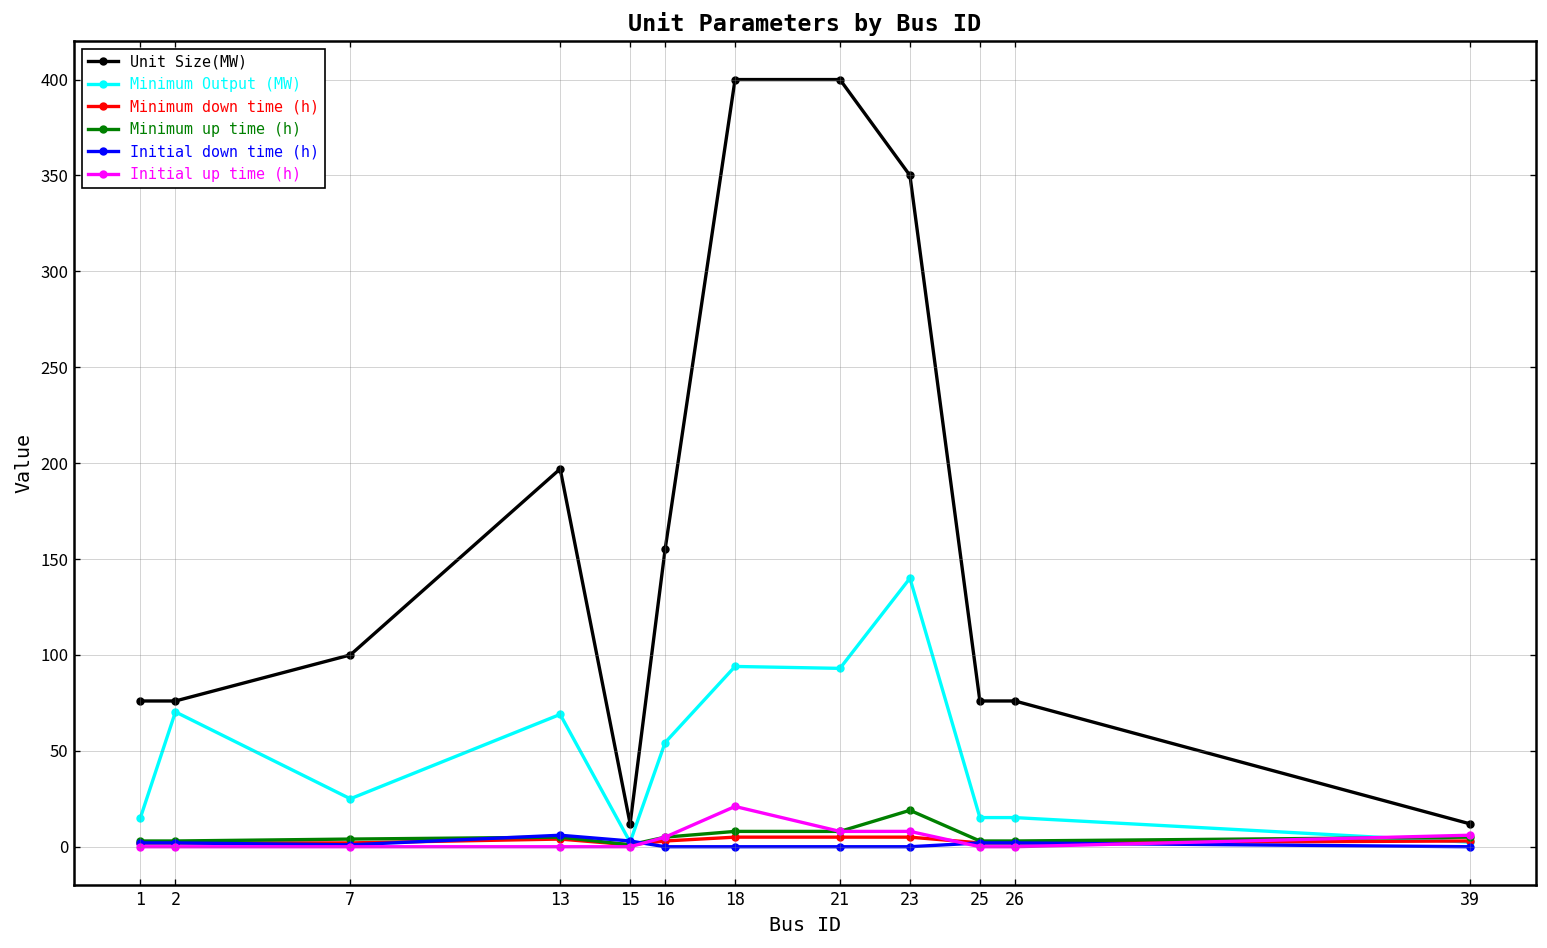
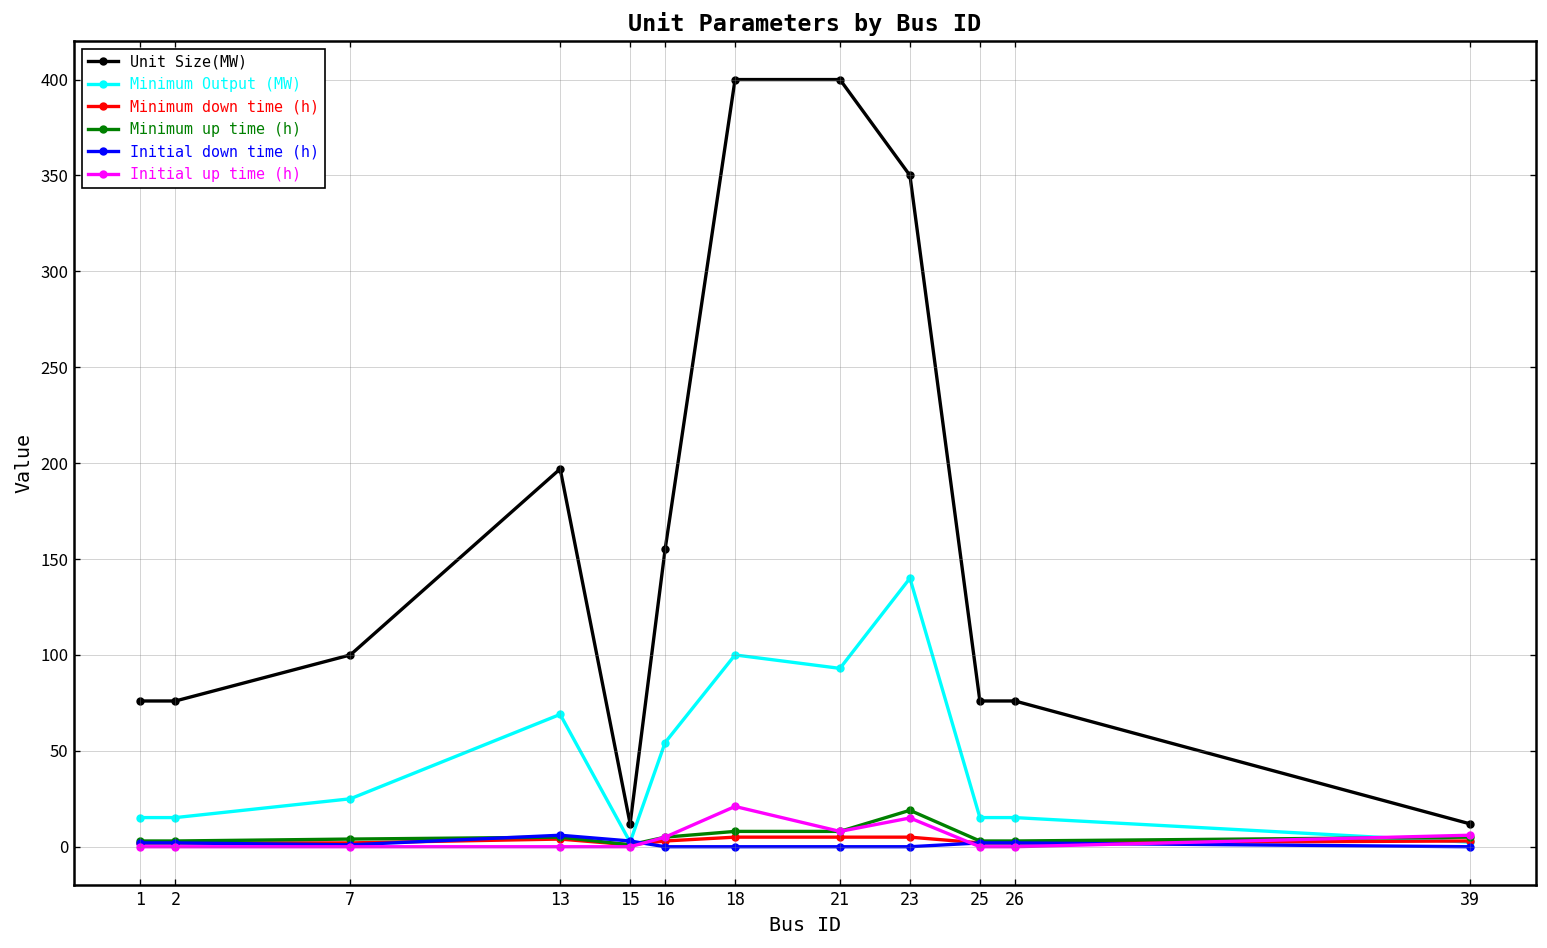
Minimum Output (MW), 2: 70 -> 15
Minimum Output (MW), 18: 94 -> 100
Initial up time (h), 23: 8 -> 15
